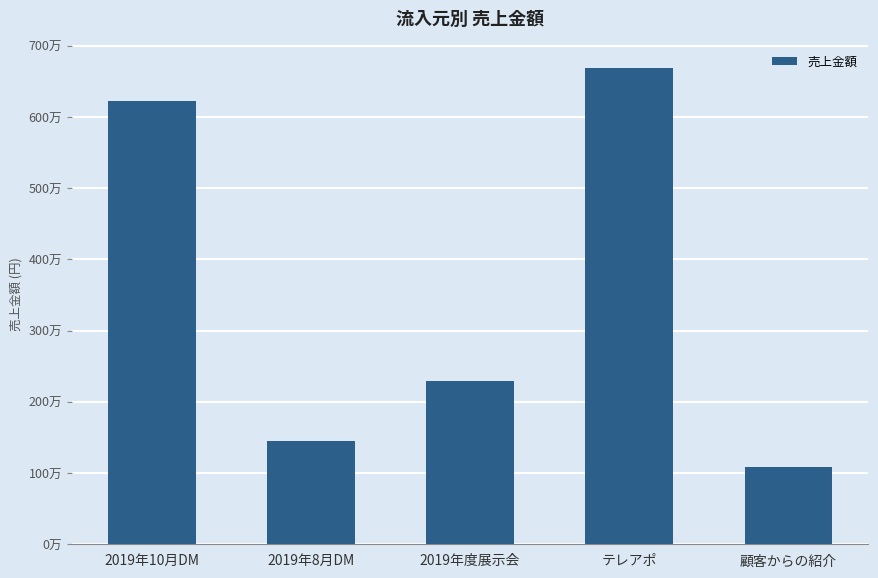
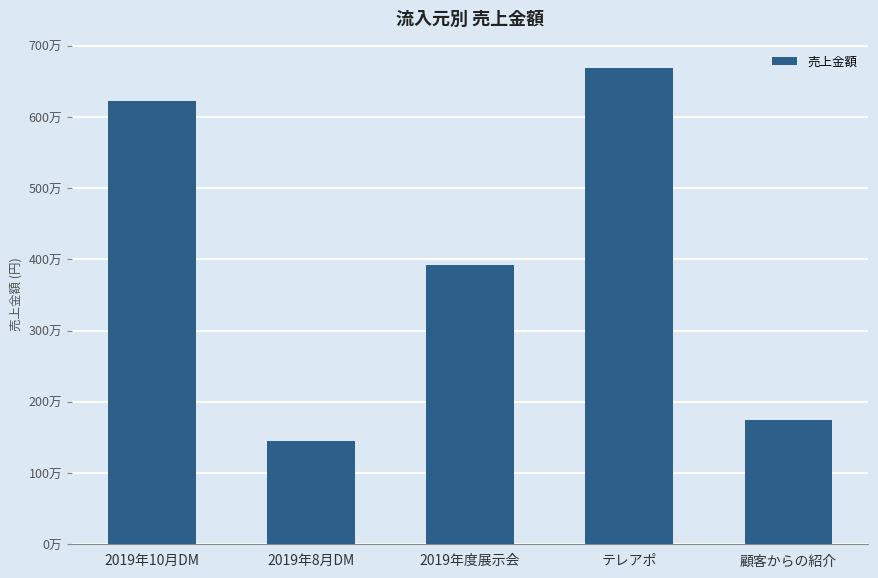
2019年度展示会: 230万 -> 390万
顧客からの紹介: 110万 -> 180万
